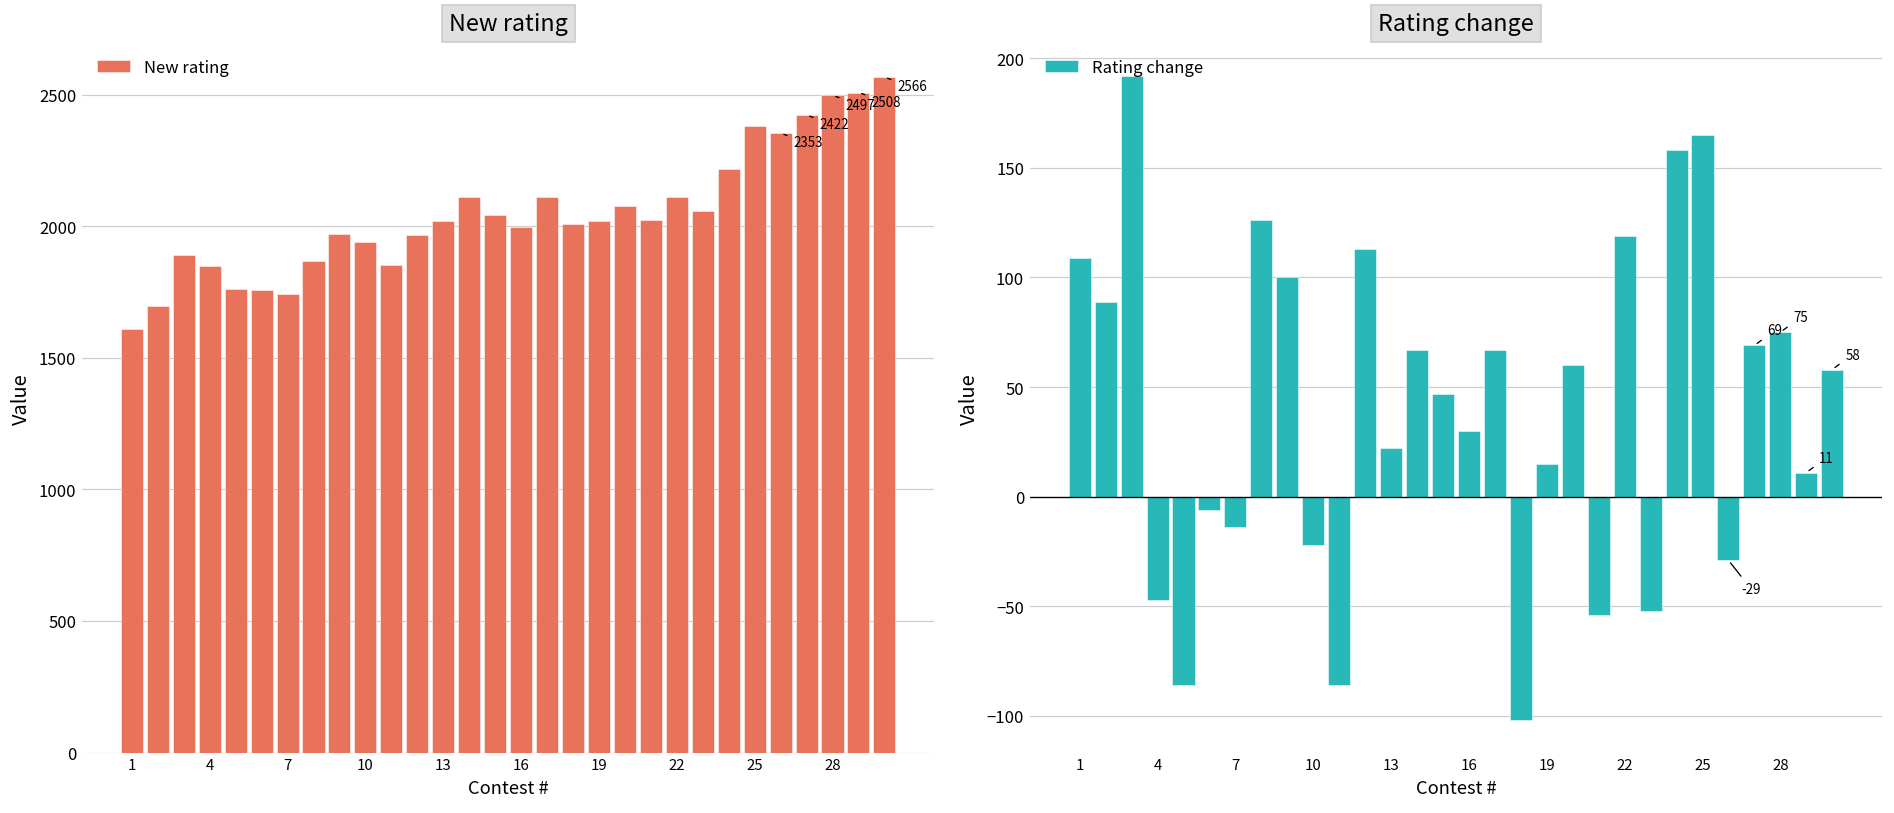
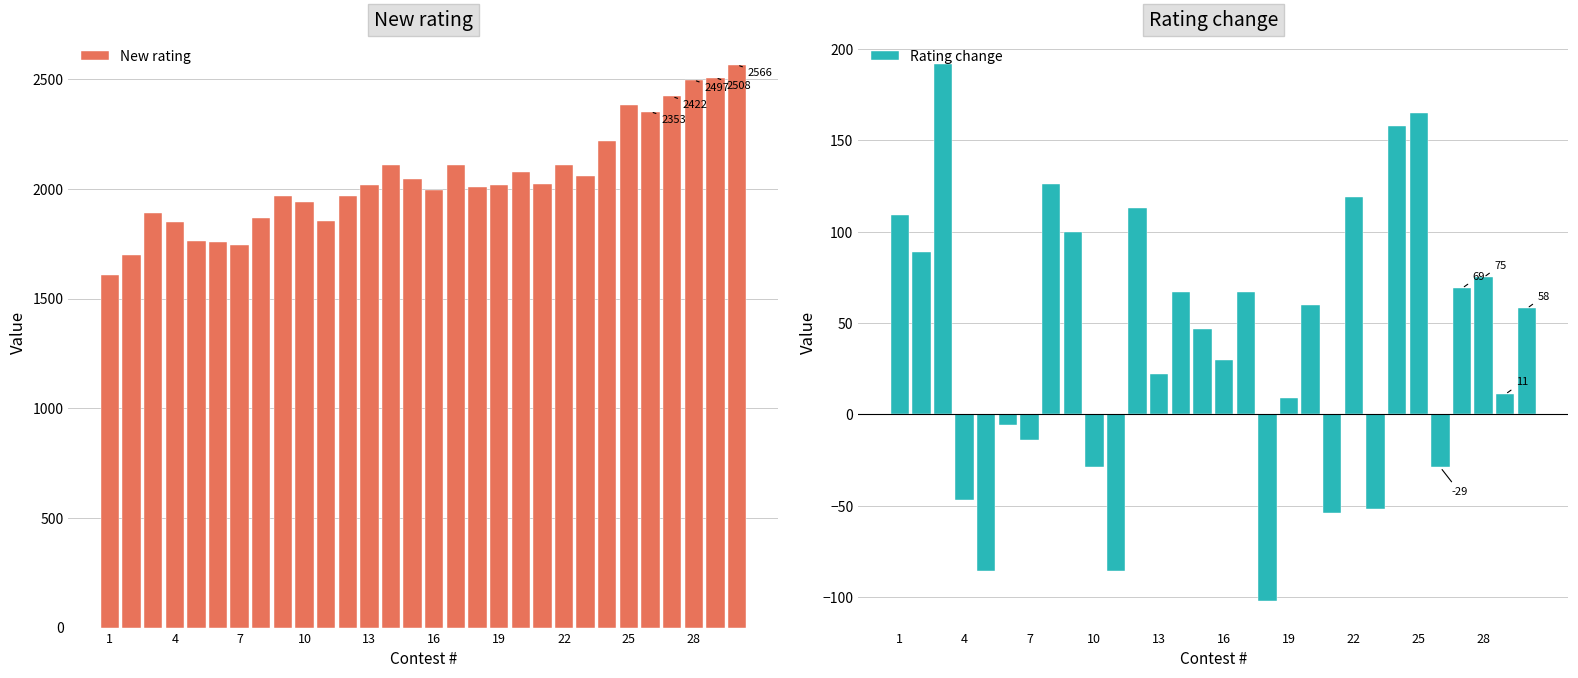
Rating change, 10: -22 -> -29
Rating change, 19: 15 -> 9
